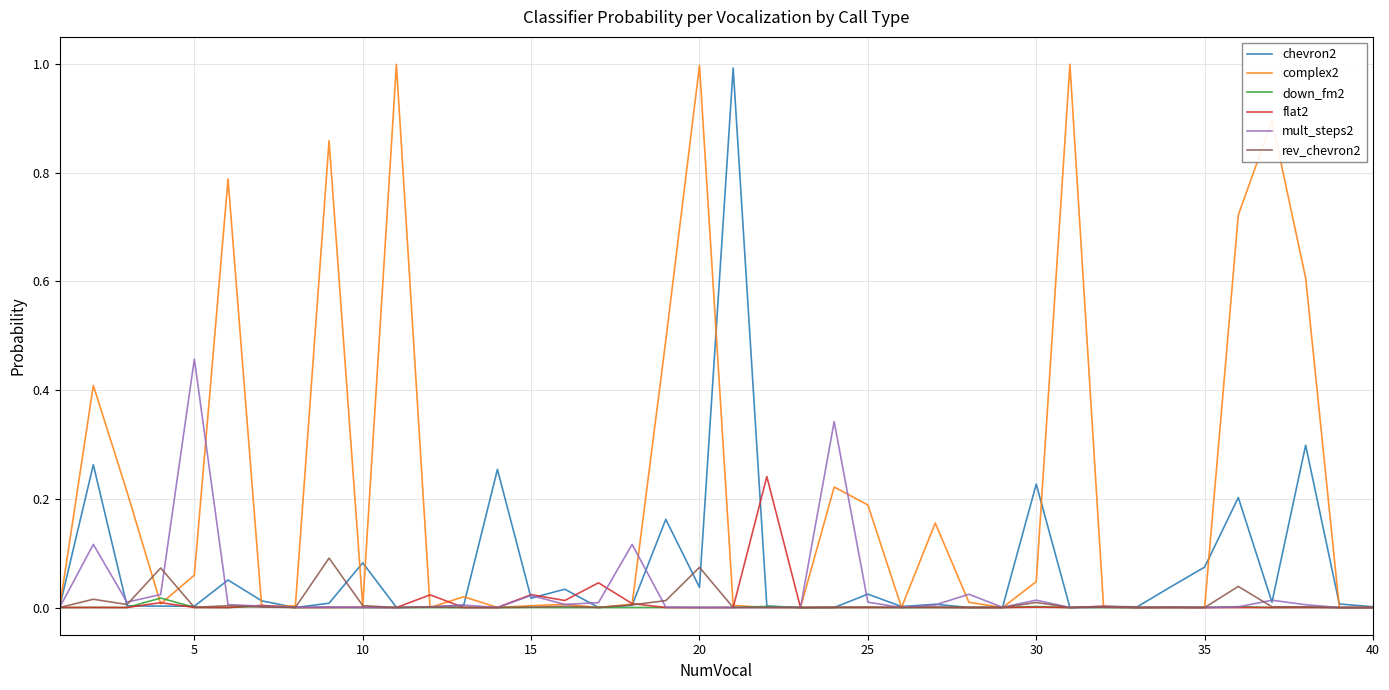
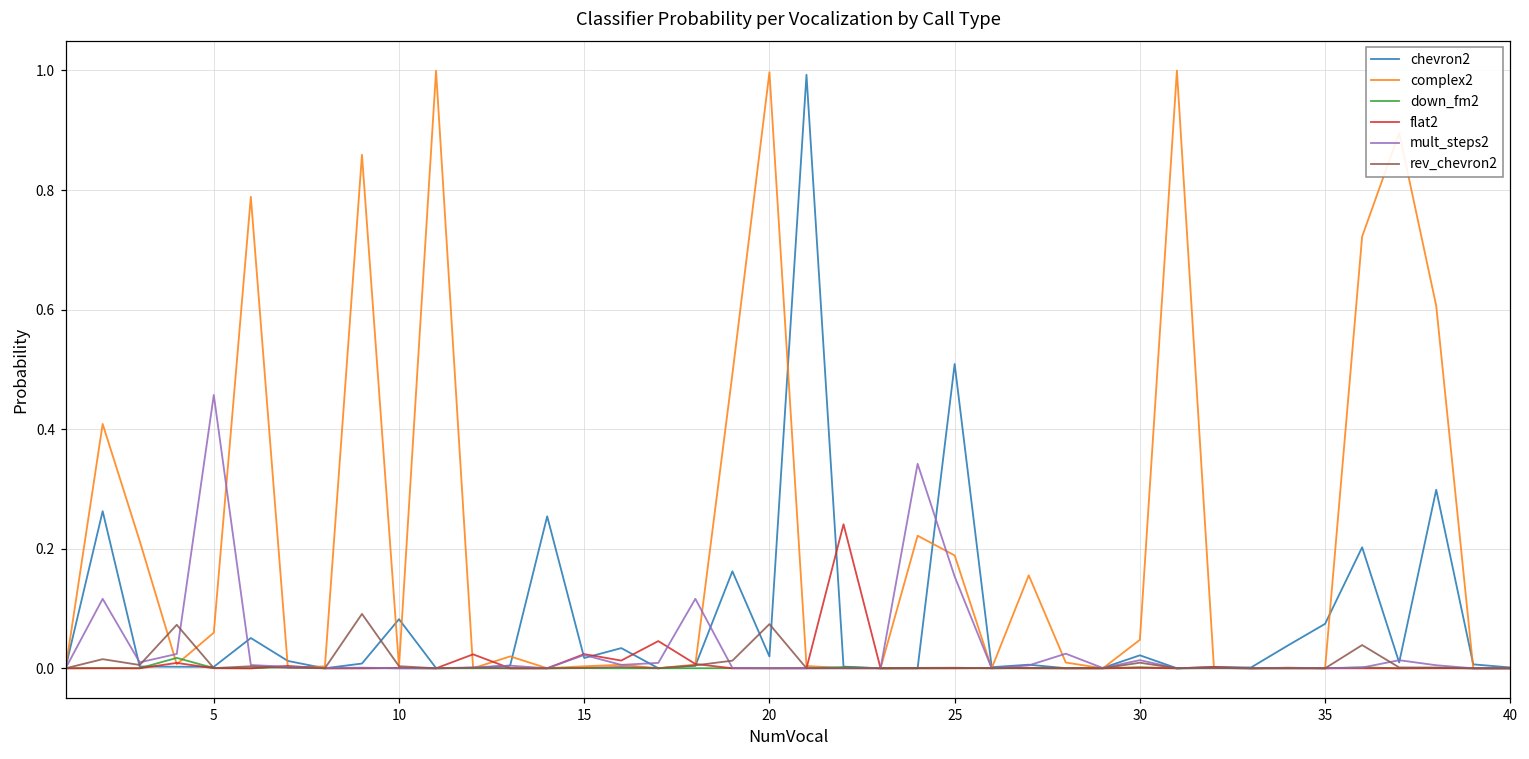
chevron2, 20: 0.04 -> 0.02
chevron2, 25: 0.02 -> 0.51
mult_steps2, 25: 0.01 -> 0.15
chevron2, 30: 0.23 -> 0.02
